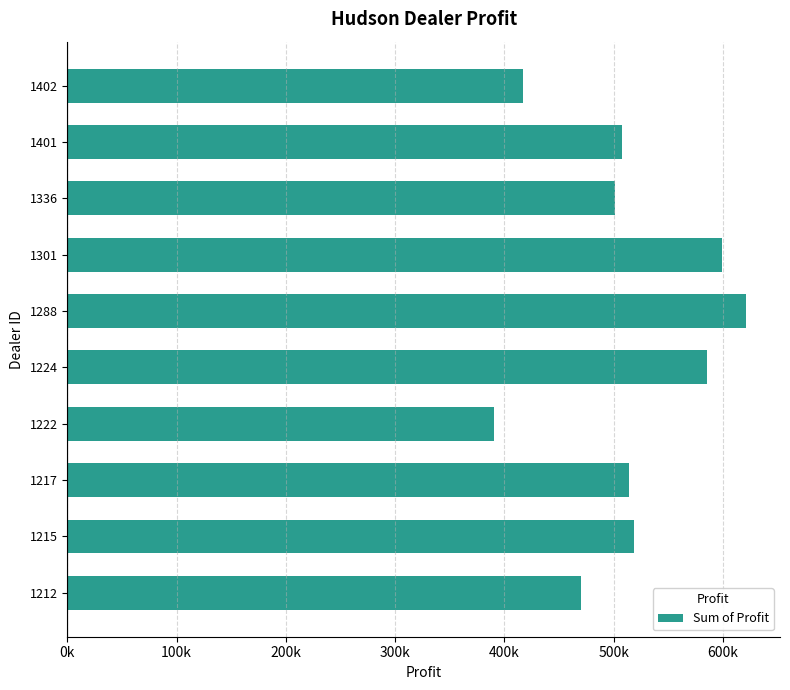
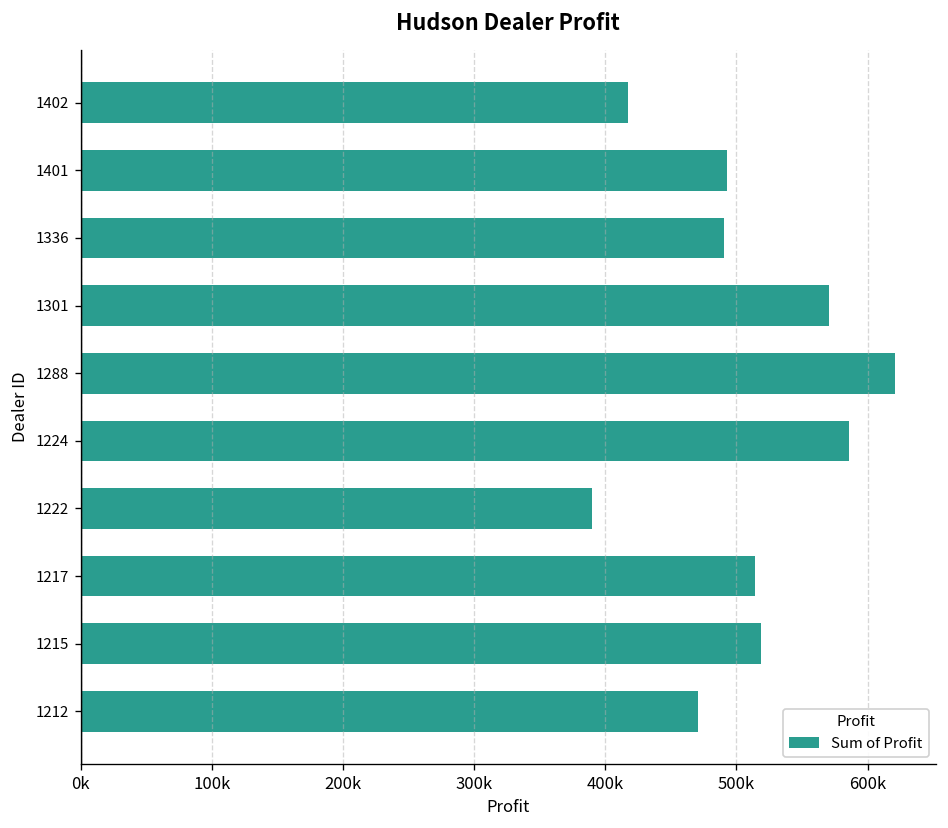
1401: 508000 -> 493000
1336: 502000 -> 491000
1301: 600000 -> 571000
